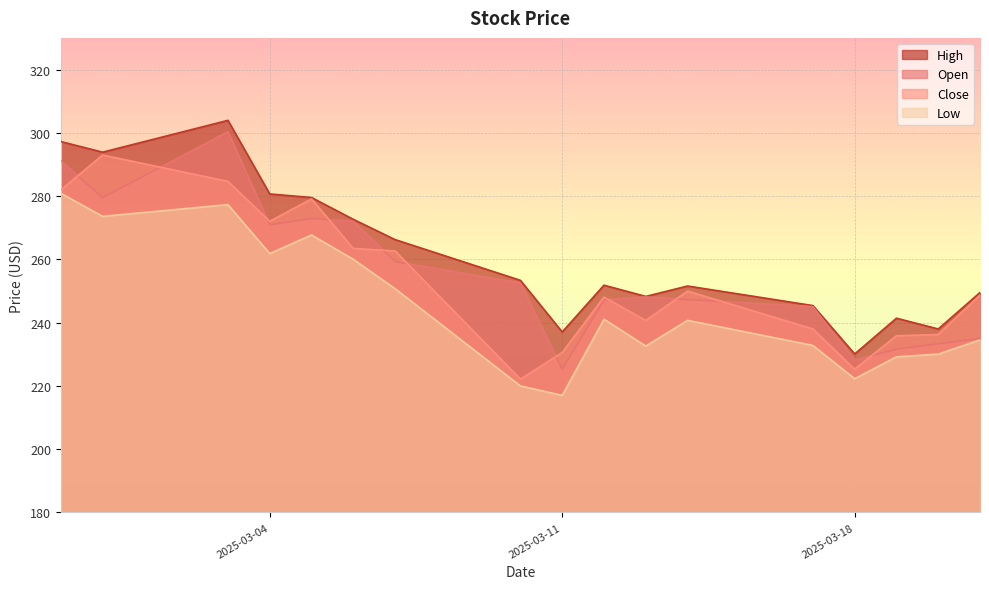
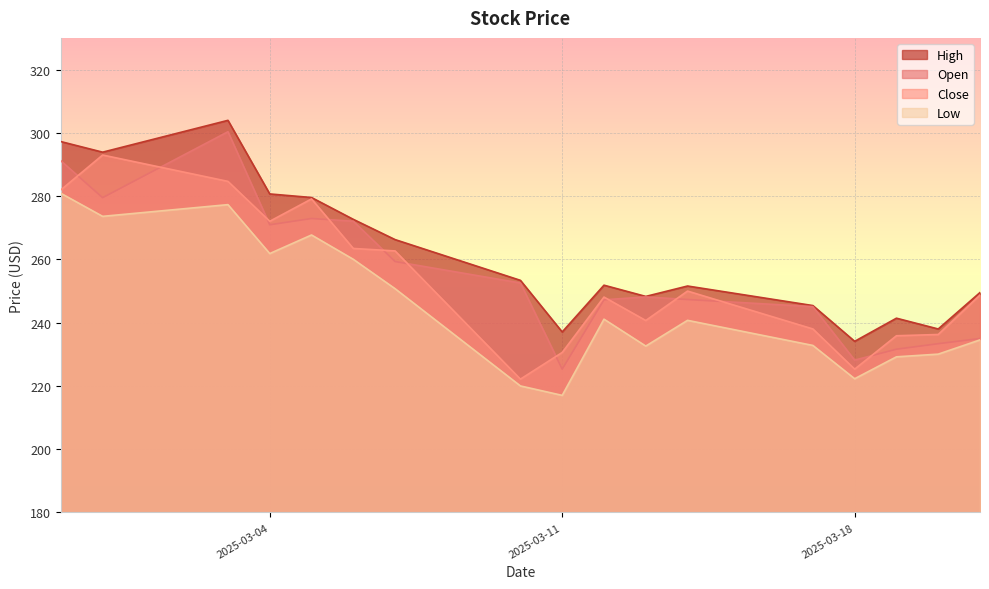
High, 2025-03-18: 230 -> 234
